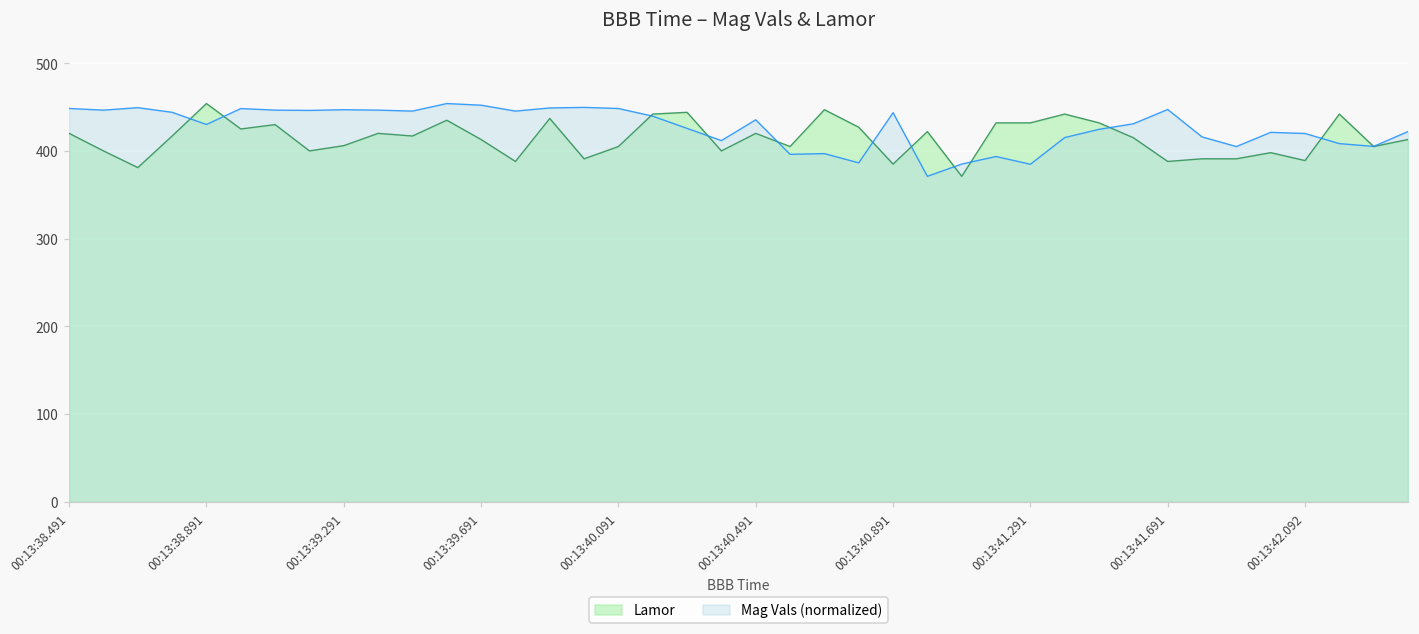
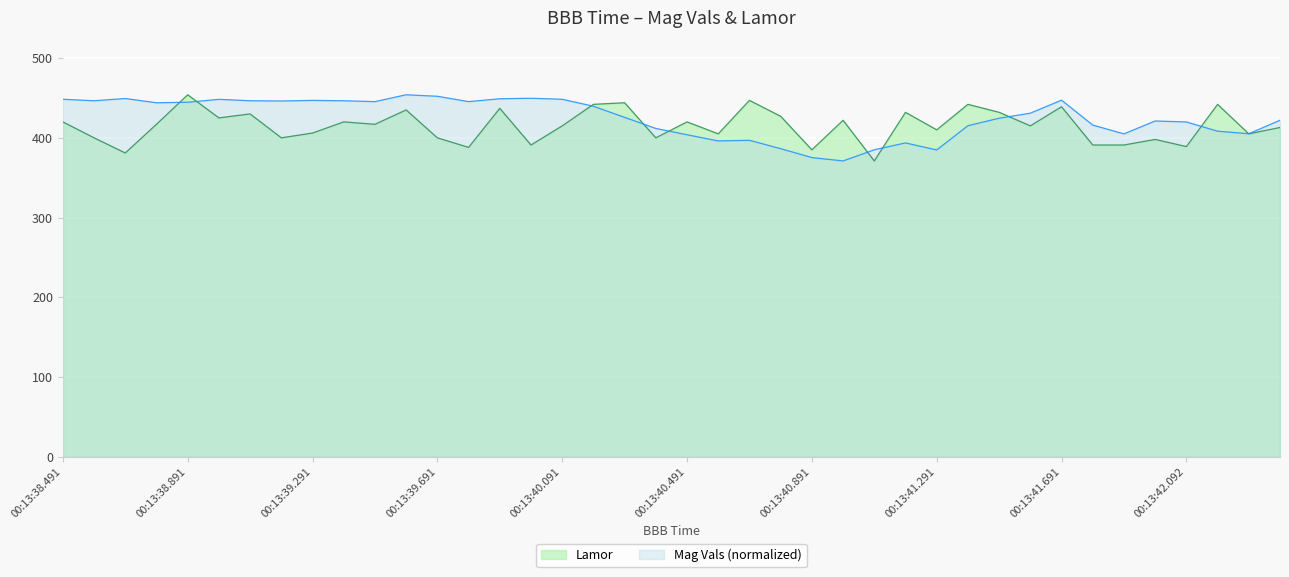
Mag Vals (normalized), 00:13:38.891: 430 -> 440
Lamor, 00:13:39.691: 410 -> 400
Lamor, 00:13:40.091: 410 -> 420
Mag Vals (normalized), 00:13:40.491: 440 -> 400
Mag Vals (normalized), 00:13:40.891: 440 -> 380
Lamor, 00:13:41.291: 430 -> 410
Lamor, 00:13:41.691: 390 -> 440
